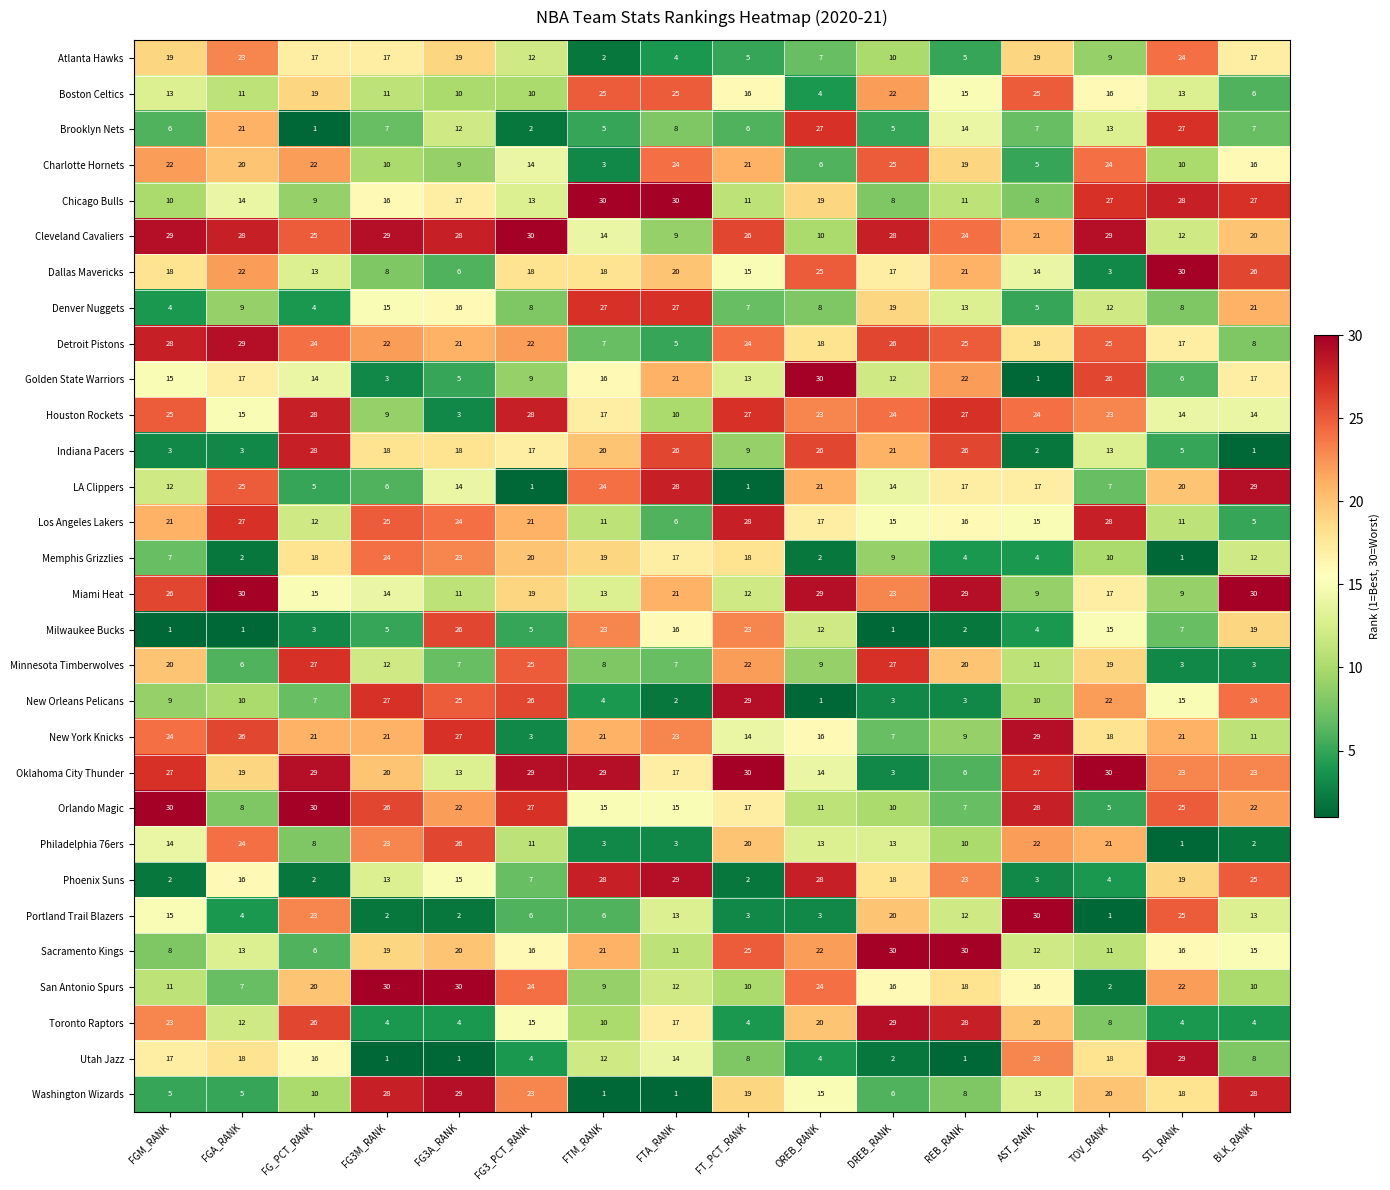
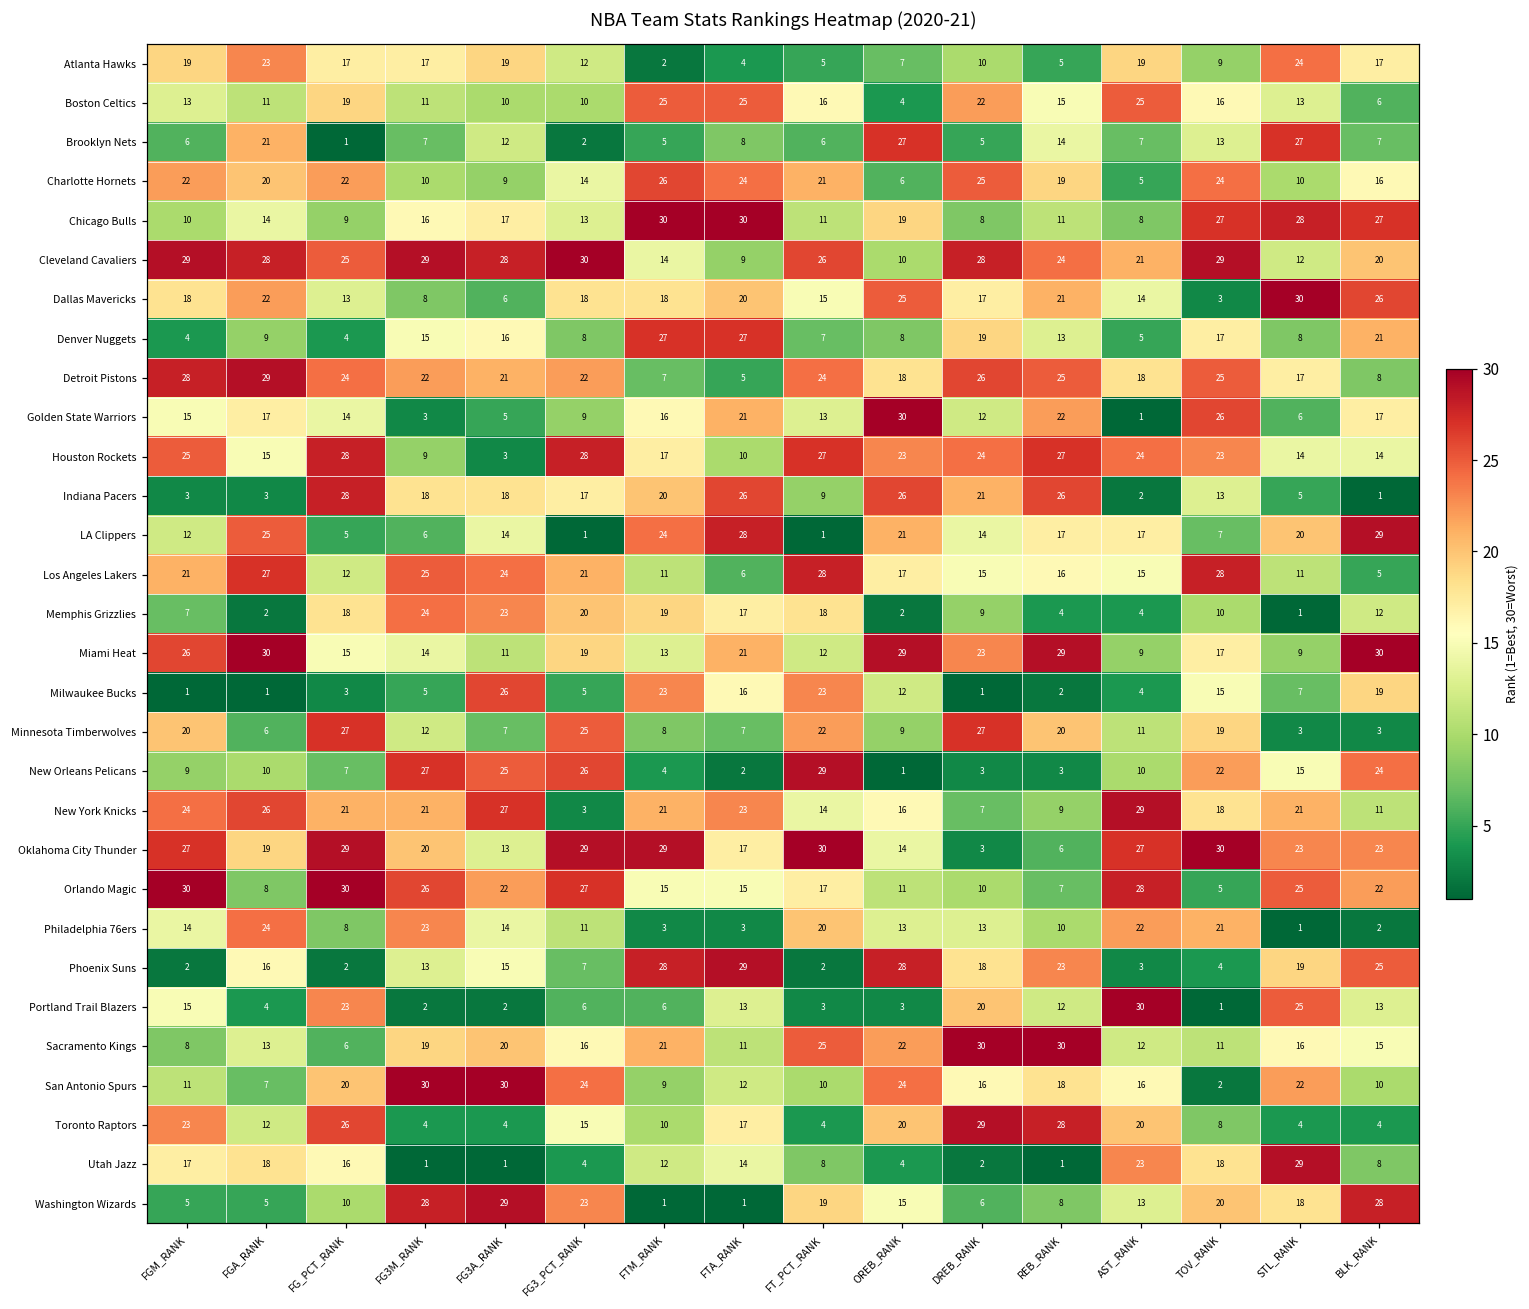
Charlotte Hornets, FTM_RANK: 3 -> 26
Denver Nuggets, TOV_RANK: 12 -> 17
Philadelphia 76ers, FG3A_RANK: 26 -> 14
